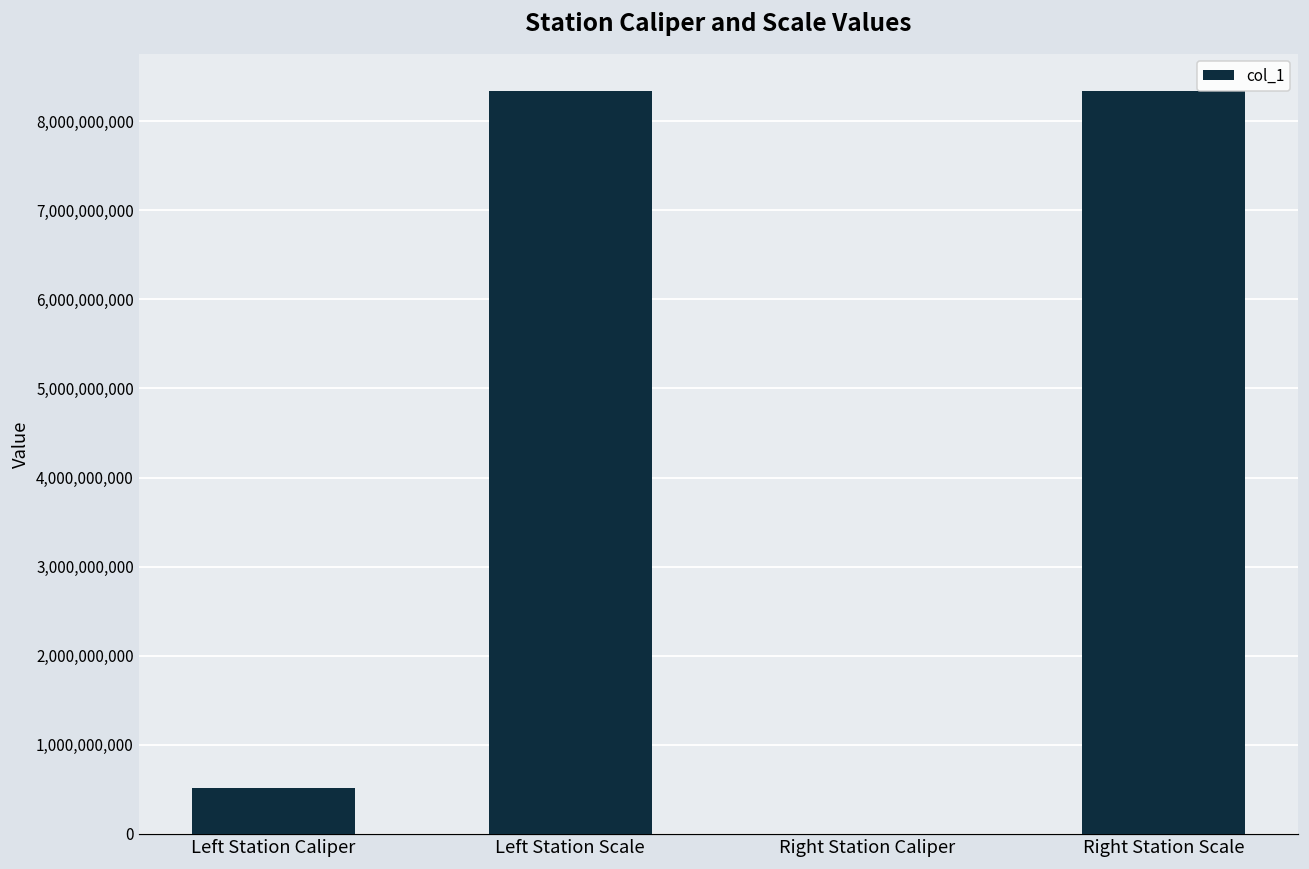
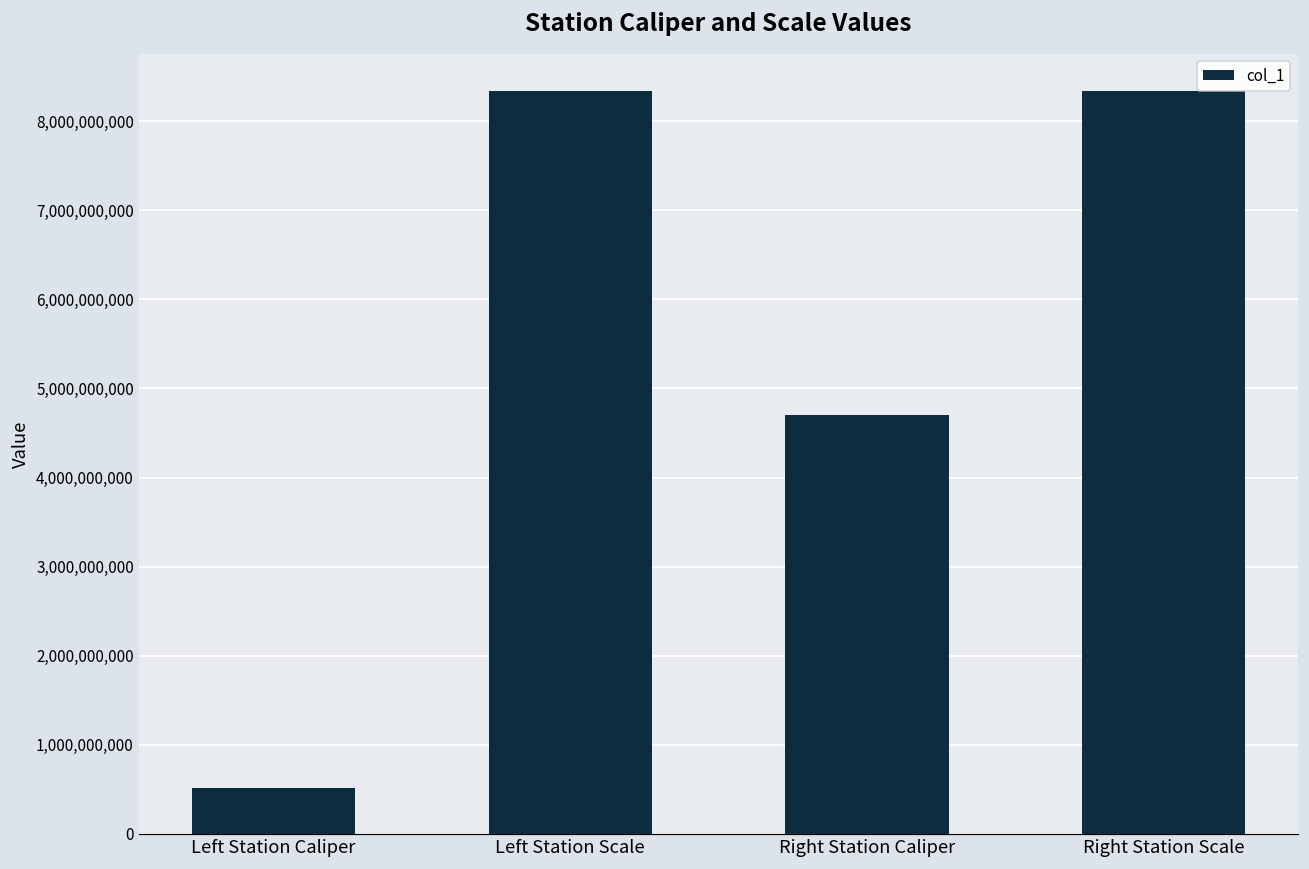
Right Station Caliper: 0 -> 4,700,000,000
